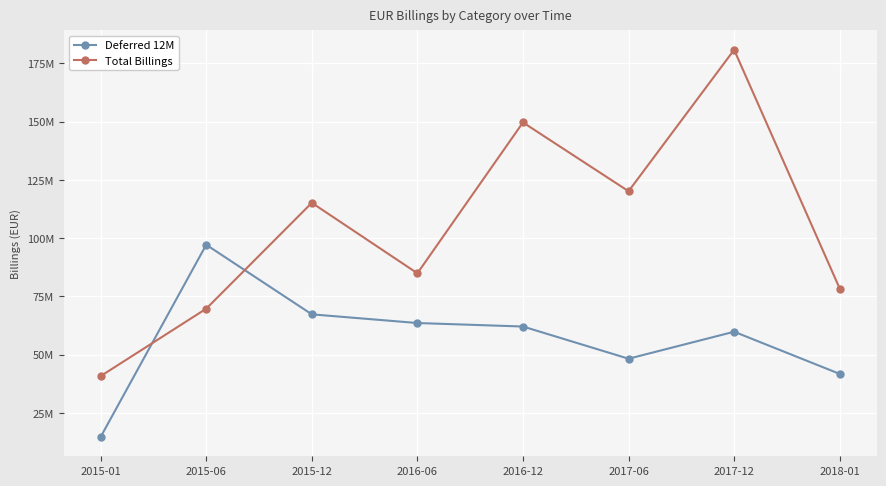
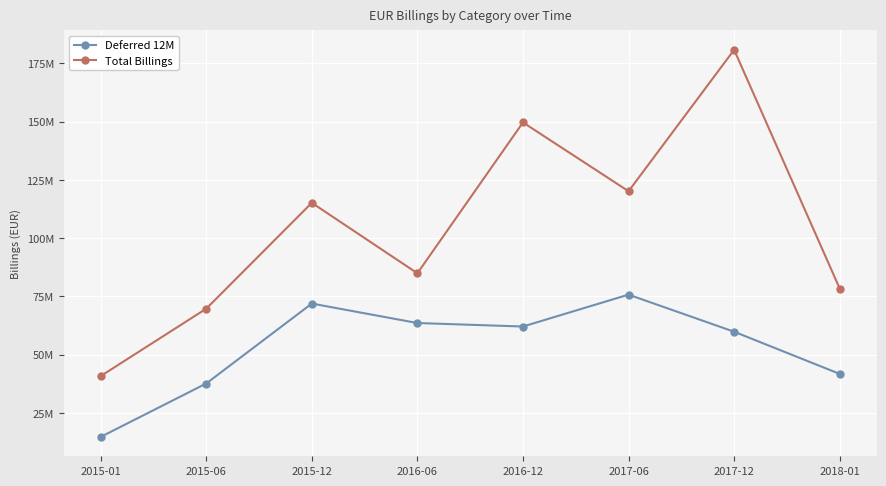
Deferred 12M, 2015-06: 97000000 -> 38000000
Deferred 12M, 2015-12: 67000000 -> 72000000
Deferred 12M, 2017-06: 48000000 -> 76000000
